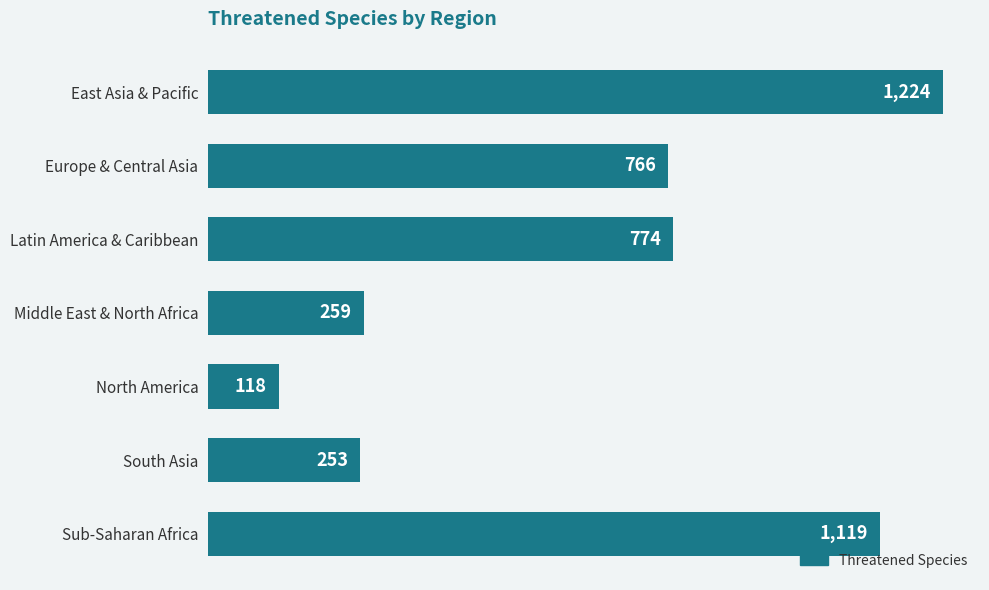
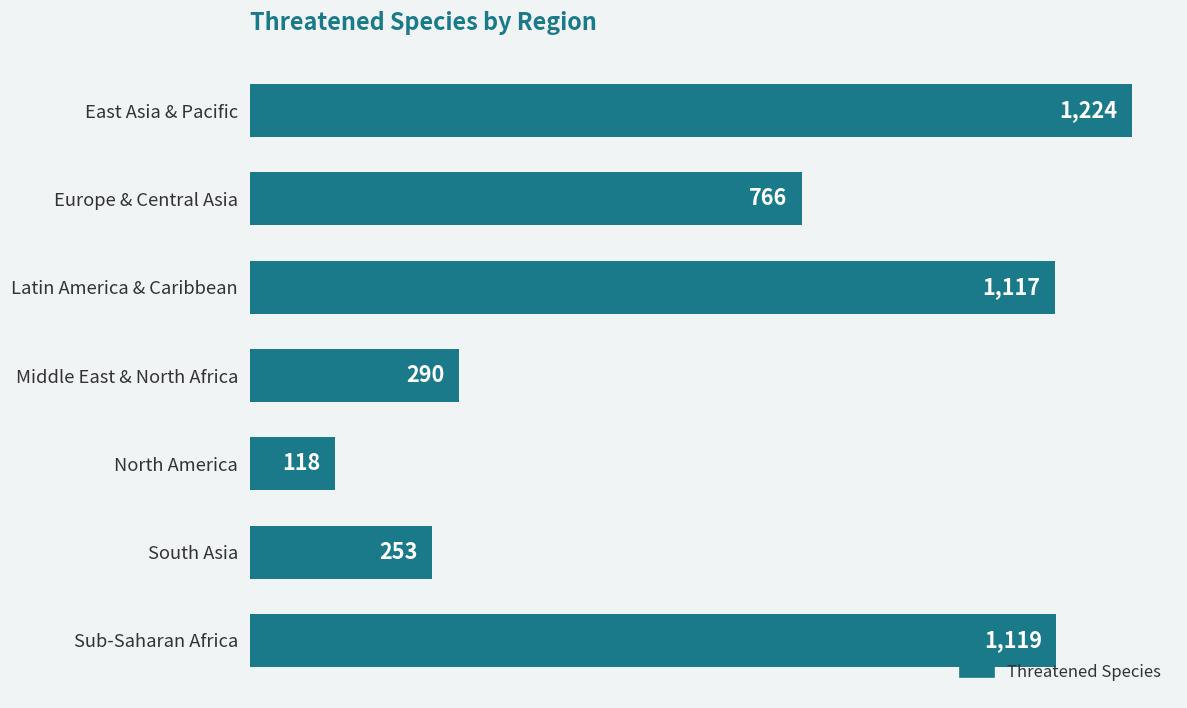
Latin America & Caribbean: 774 -> 1,117
Middle East & North Africa: 259 -> 290
